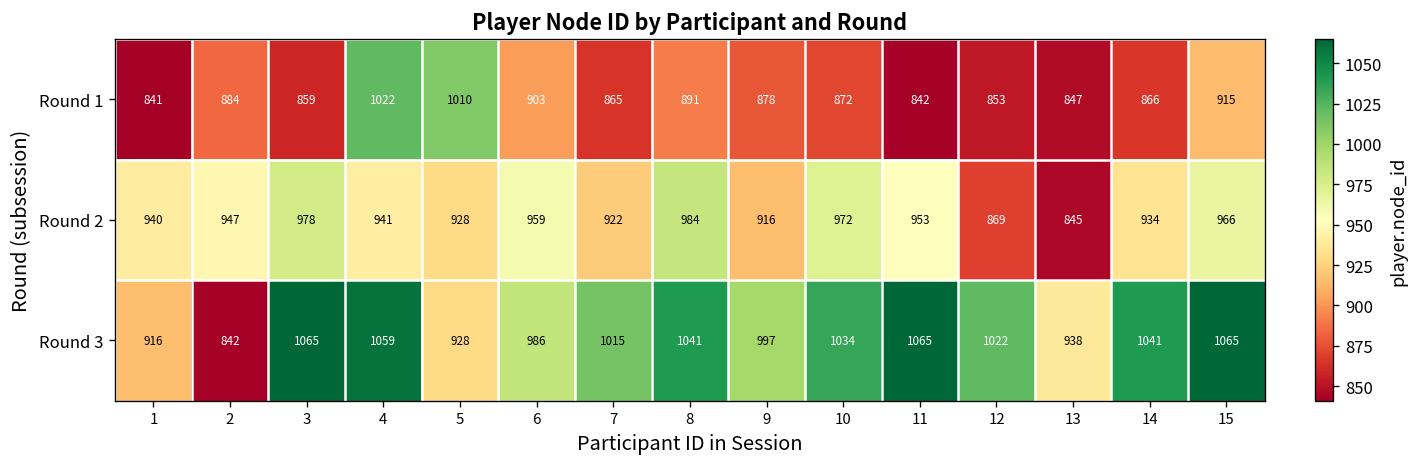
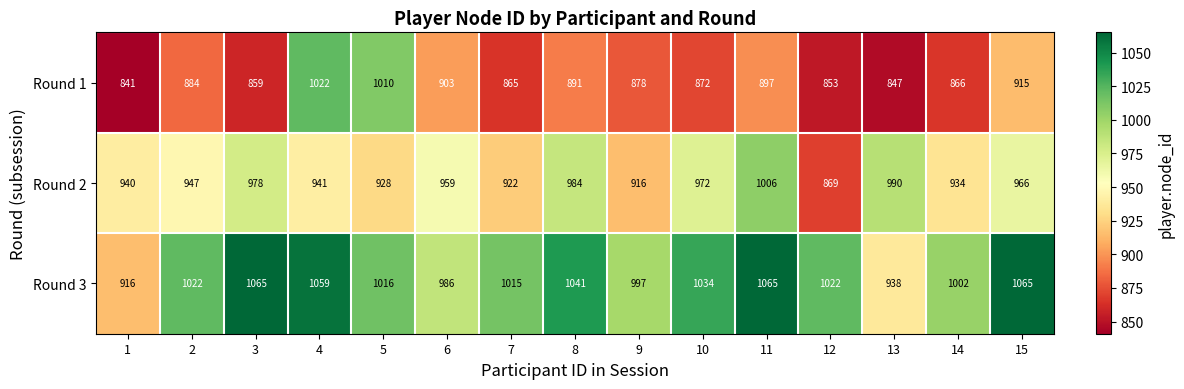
Round 1, 11: 842 -> 897
Round 2, 11: 953 -> 1006
Round 2, 13: 845 -> 990
Round 3, 2: 842 -> 1022
Round 3, 5: 928 -> 1016
Round 3, 14: 1041 -> 1002
